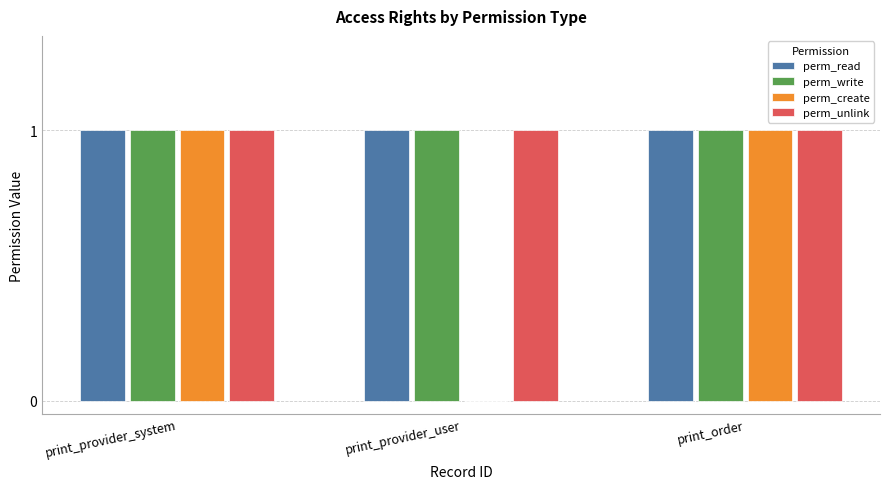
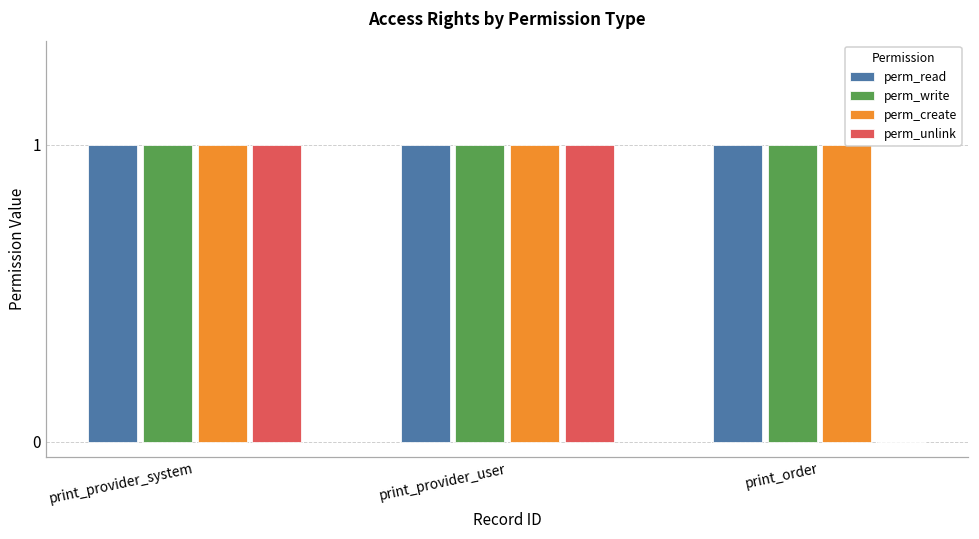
perm_create, print_provider_user: 0 -> 1
perm_unlink, print_order: 1 -> 0
